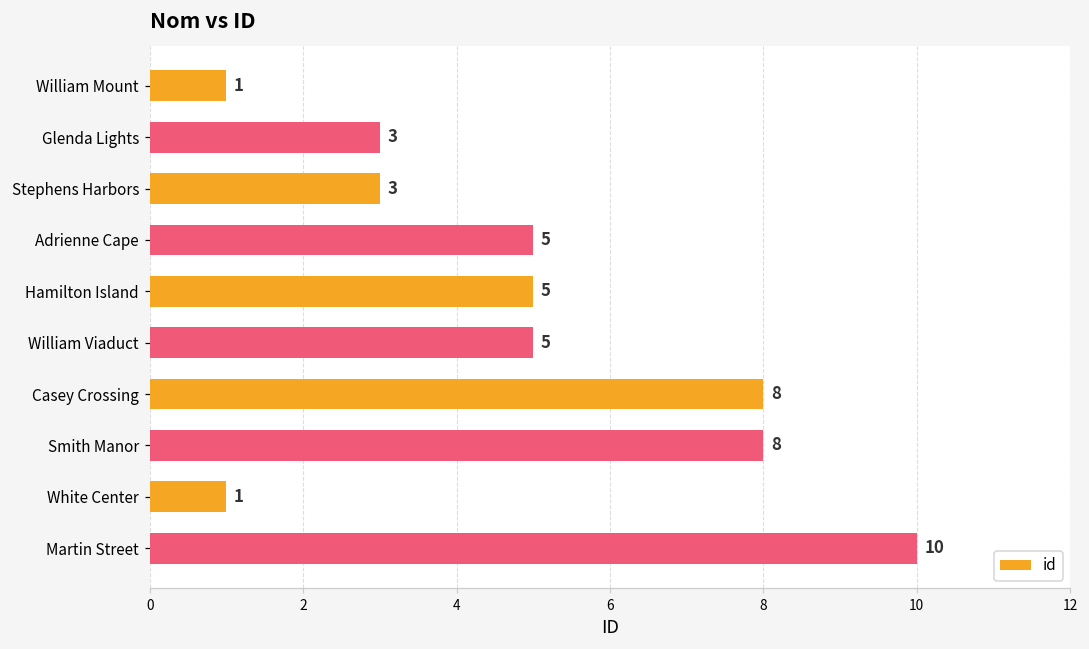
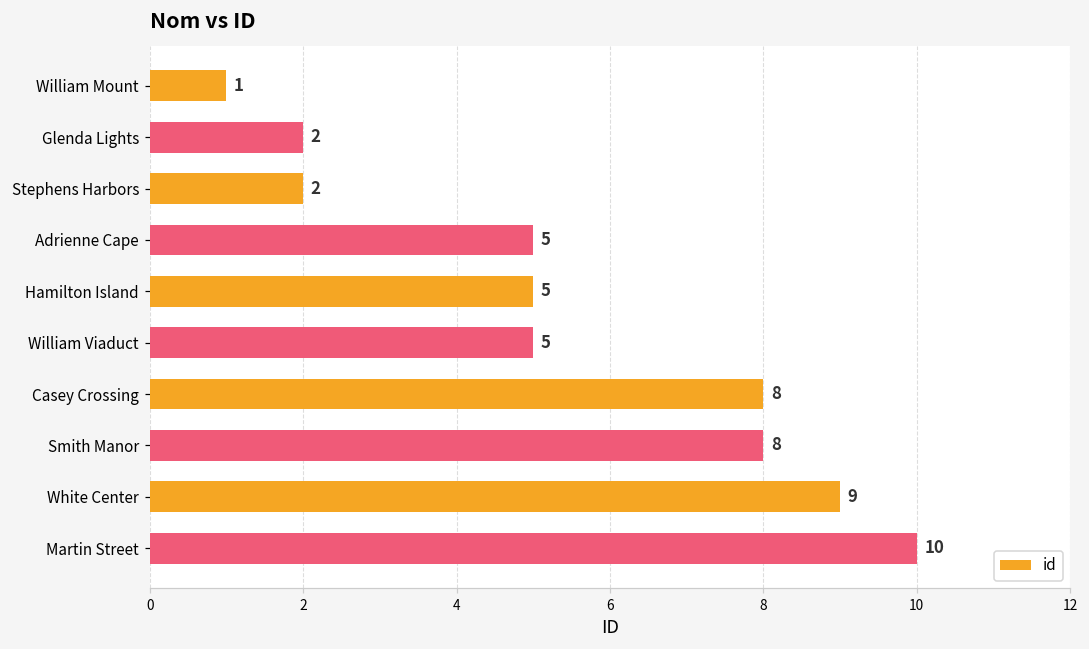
Glenda Lights: 3 -> 2
Stephens Harbors: 3 -> 2
White Center: 1 -> 9
